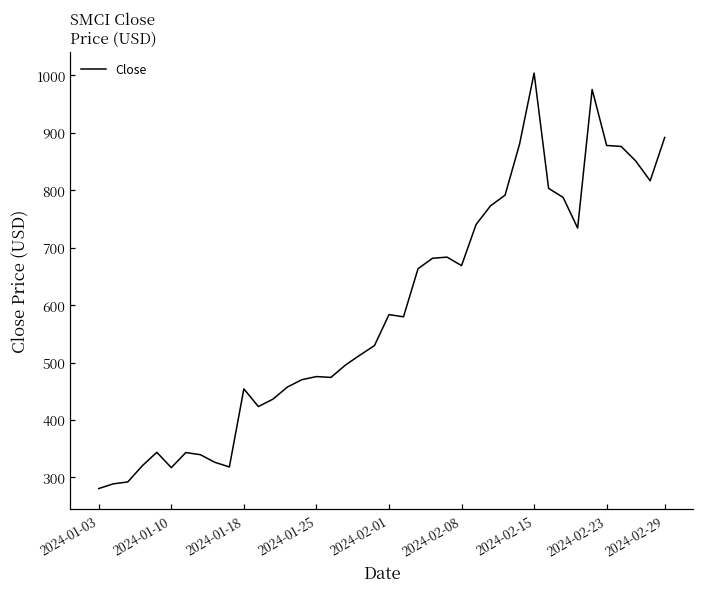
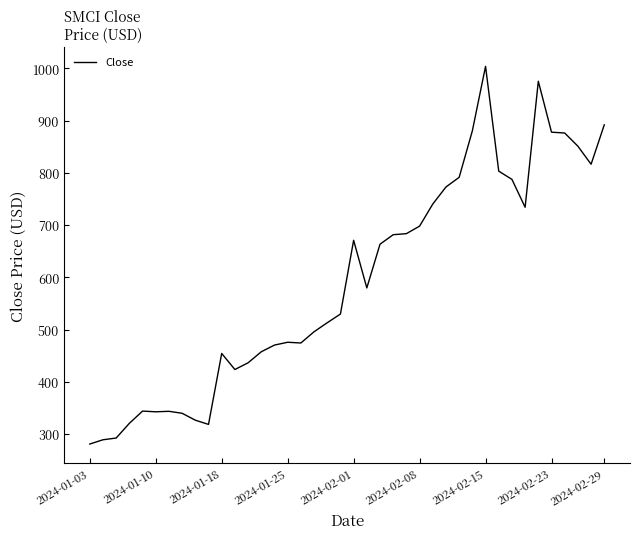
2024-01-10: 320 -> 340
2024-02-01: 580 -> 670
2024-02-08: 670 -> 700
